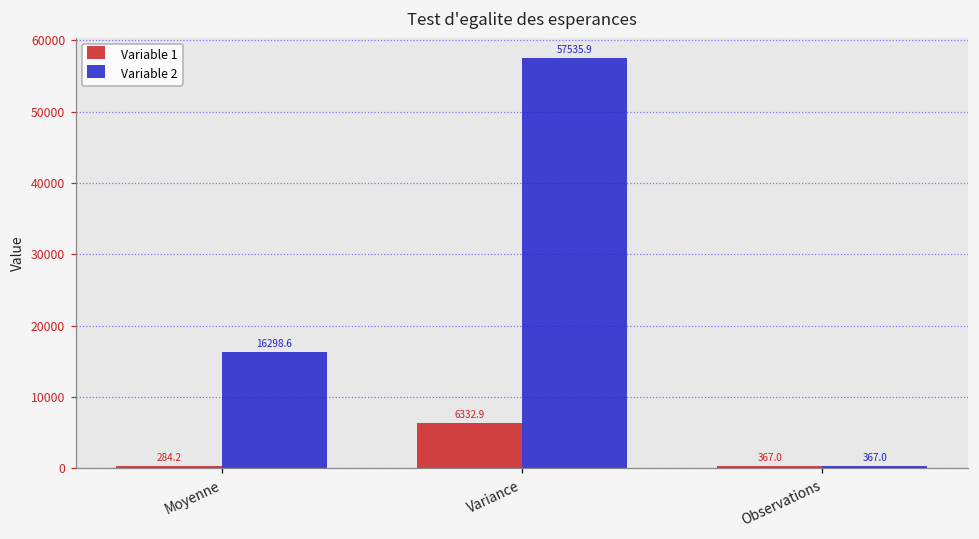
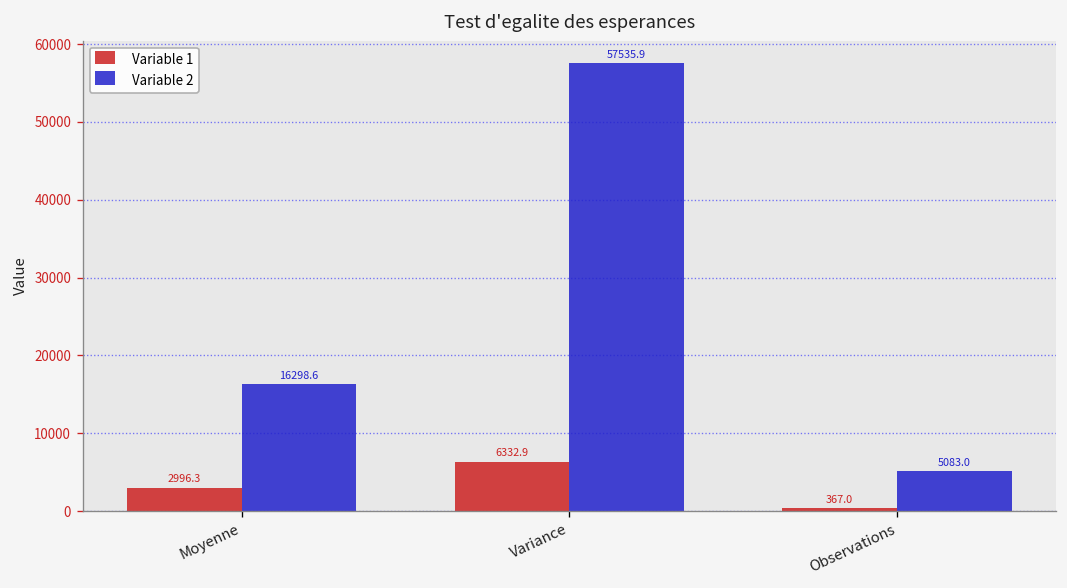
Variable 1, Moyenne: 284.2 -> 2996.3
Variable 2, Observations: 367.0 -> 5083.0
